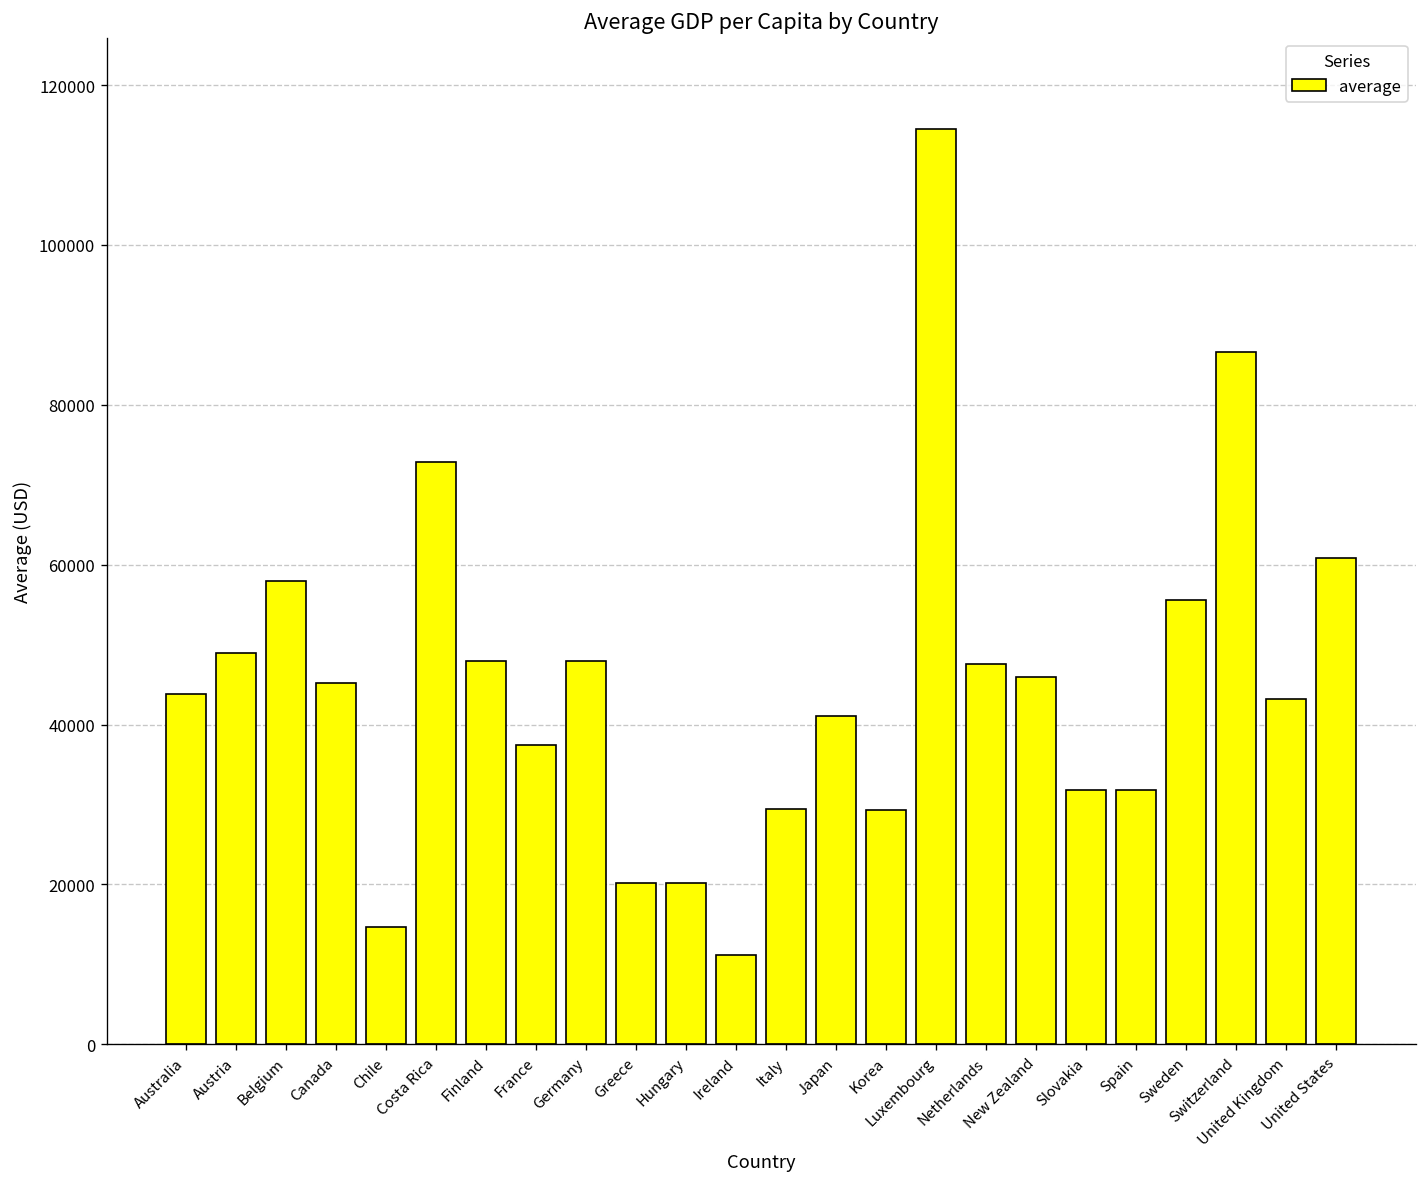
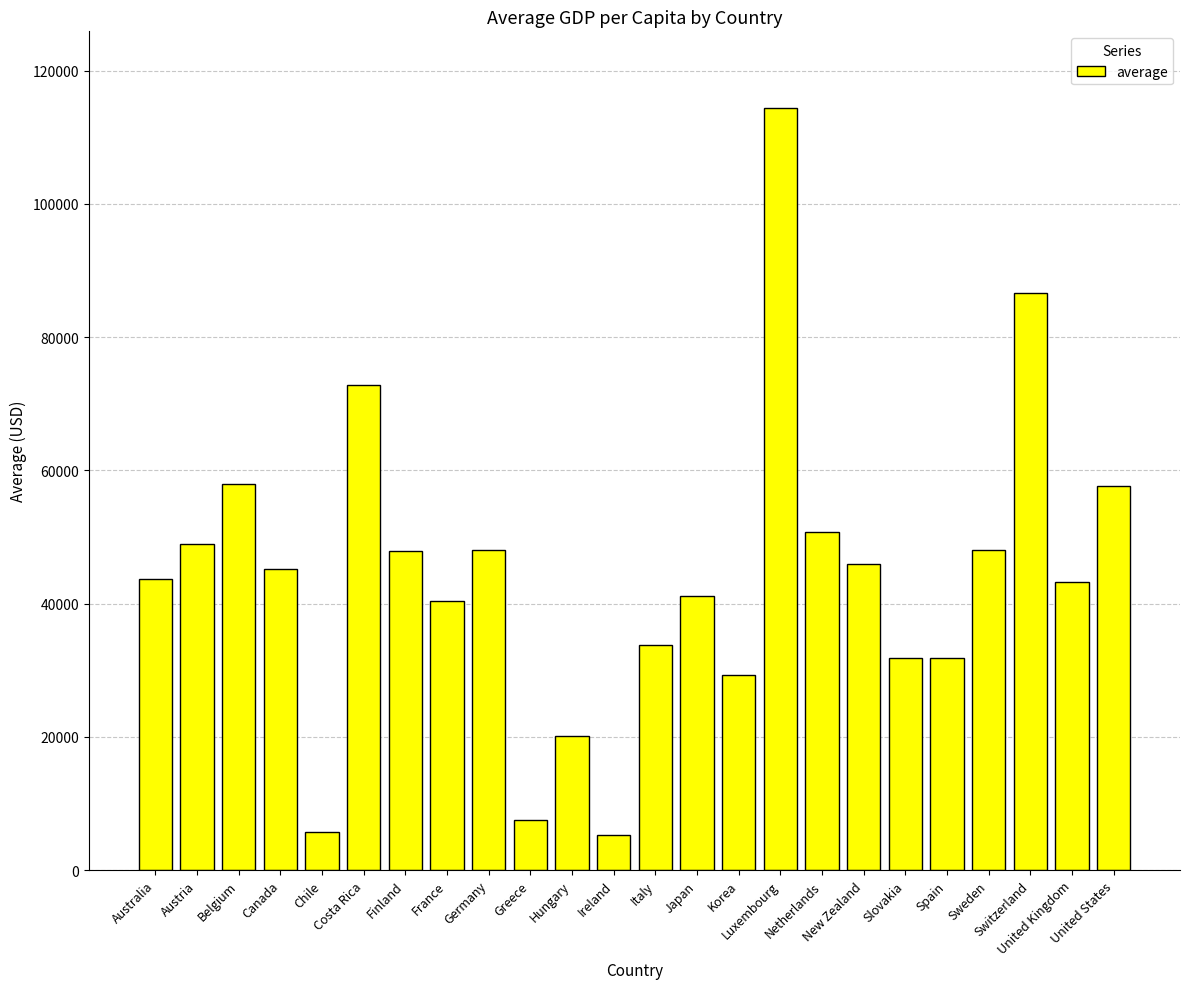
Chile: 15000 -> 6000
France: 37000 -> 40000
Greece: 20000 -> 8000
Ireland: 11000 -> 5000
Italy: 29000 -> 34000
Netherlands: 48000 -> 51000
Sweden: 56000 -> 48000
United States: 61000 -> 58000
